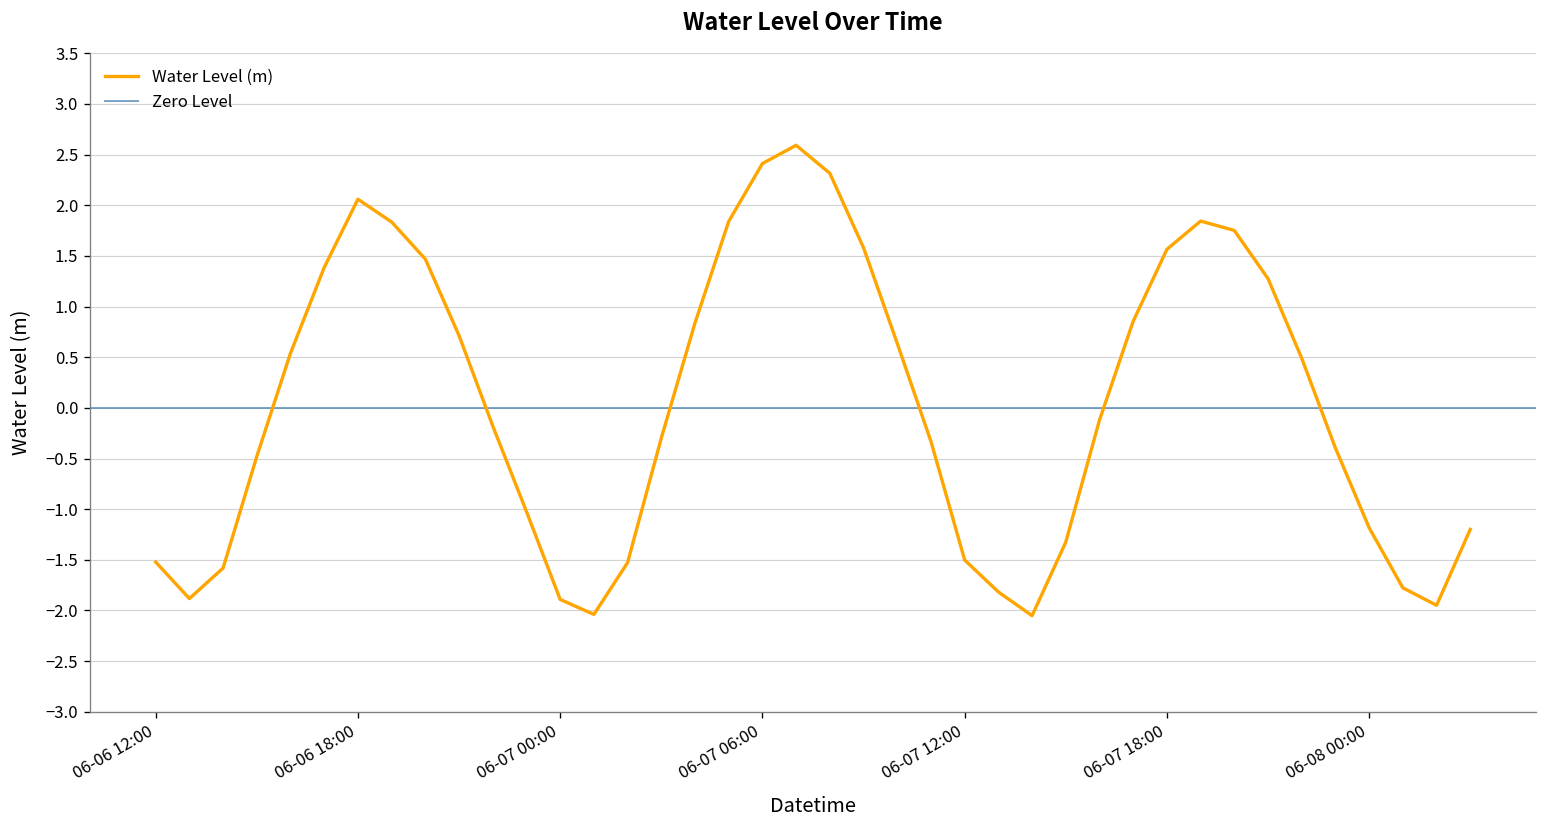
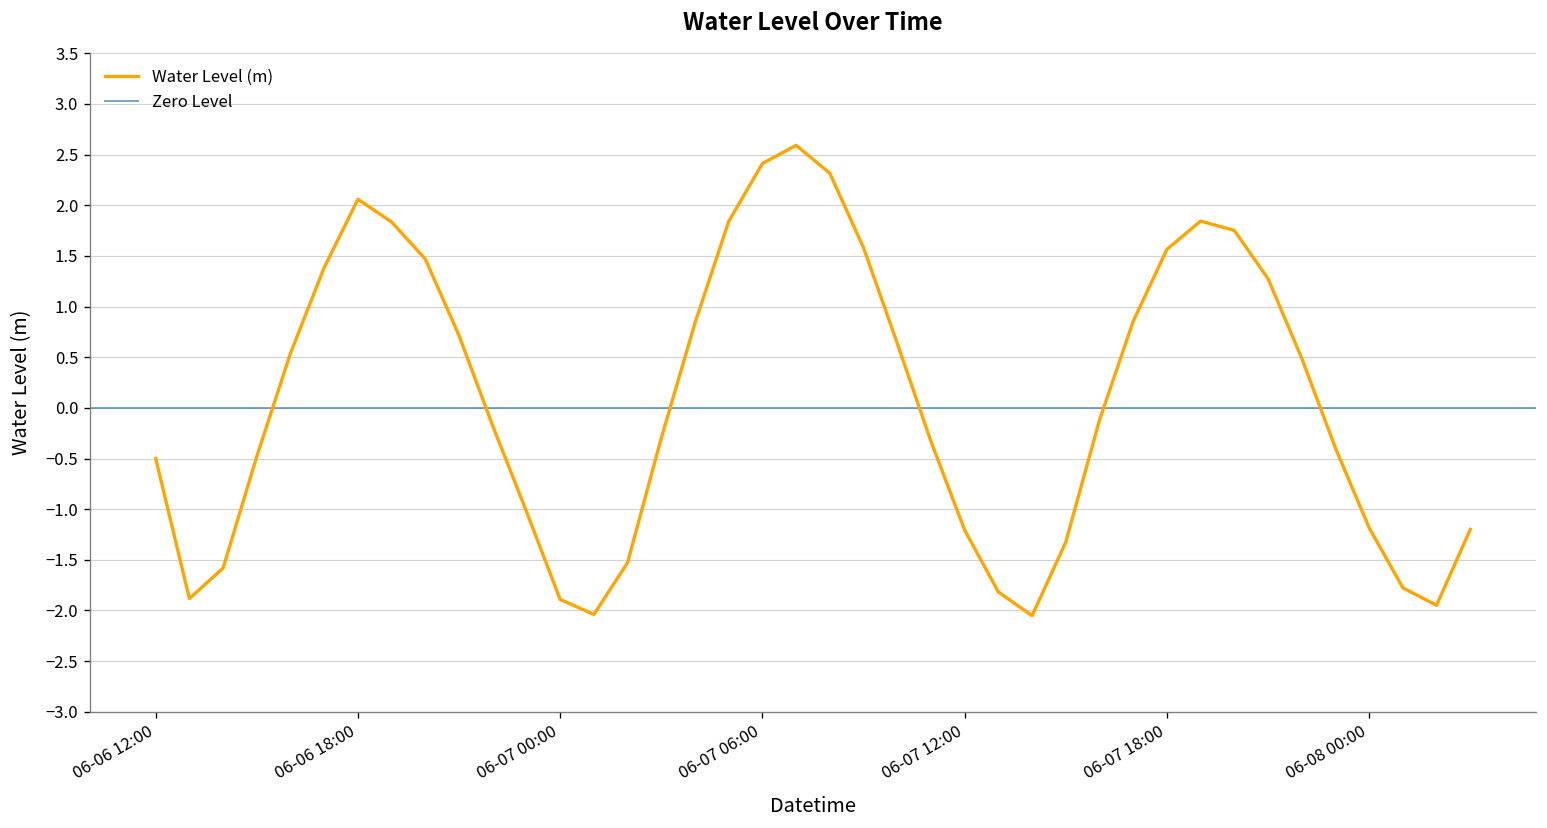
06-06 12:00: -1.5 -> -0.5
06-07 12:00: -1.5 -> -1.2
